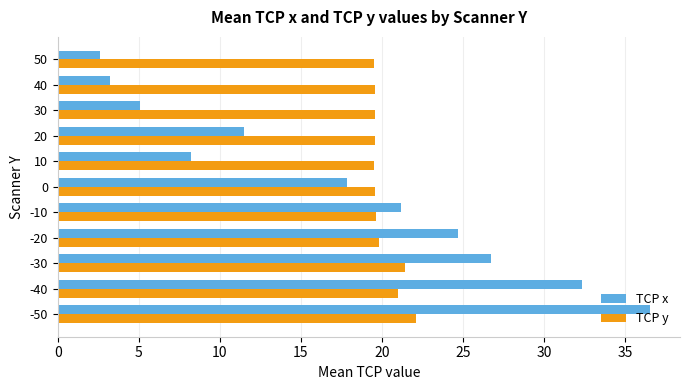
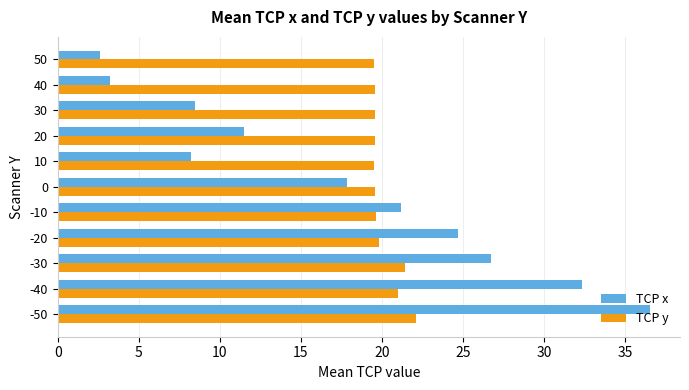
TCP x, 30: 5.1 -> 8.5
